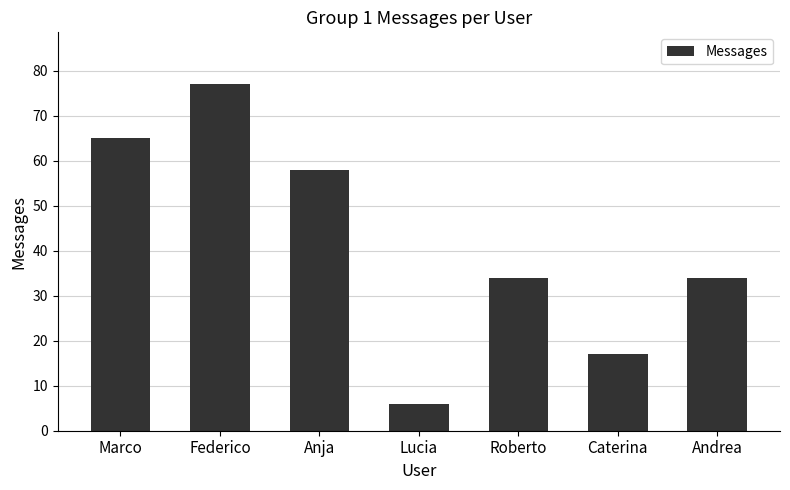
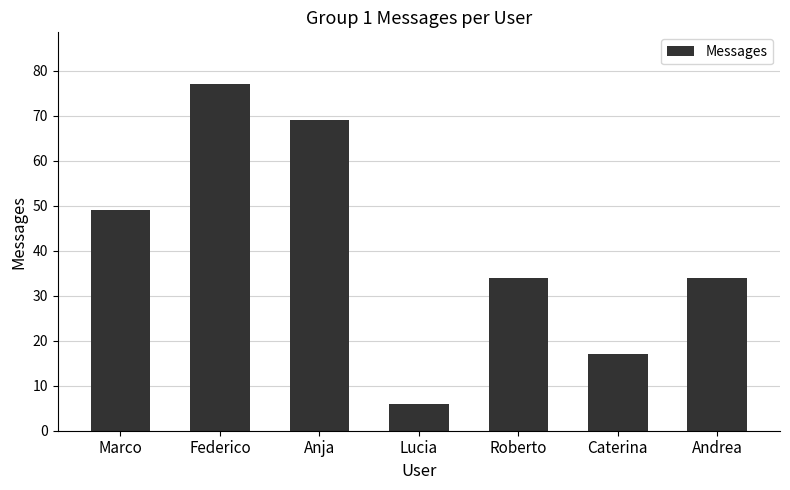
Marco: 65 -> 49
Anja: 58 -> 69
